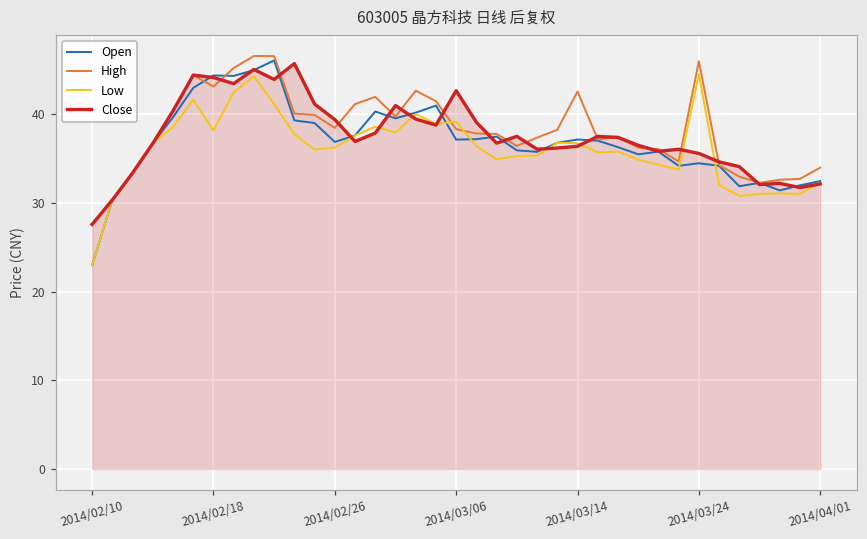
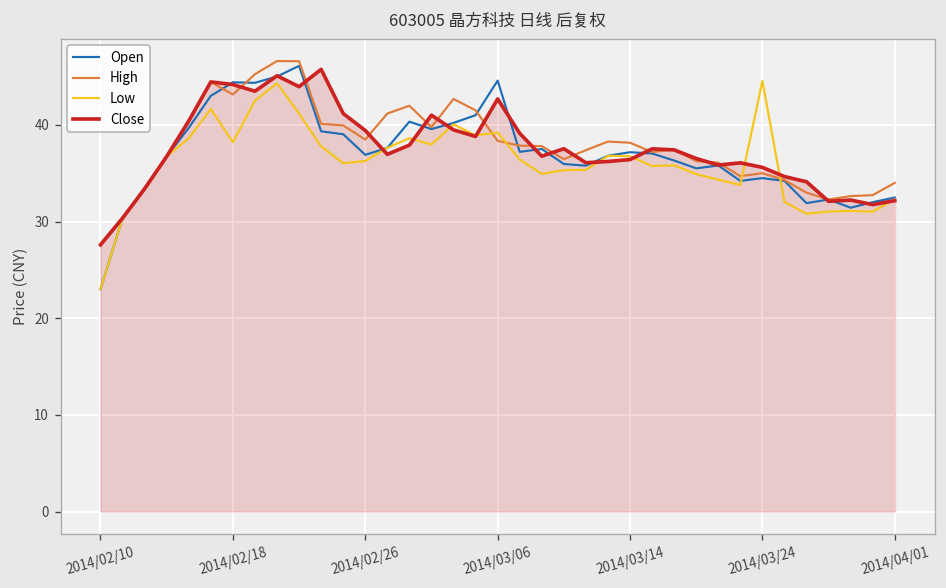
Open, 2014/03/06: 37 -> 45
High, 2014/03/14: 43 -> 38
High, 2014/03/24: 46 -> 35
